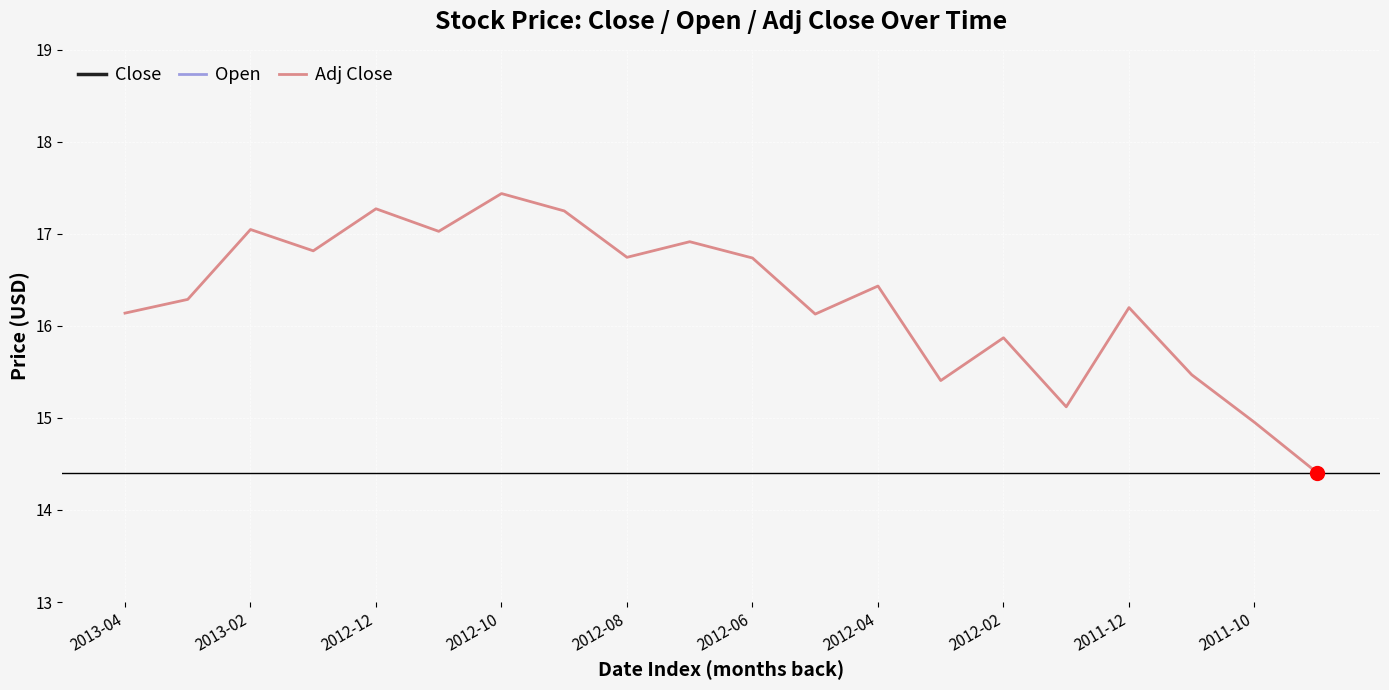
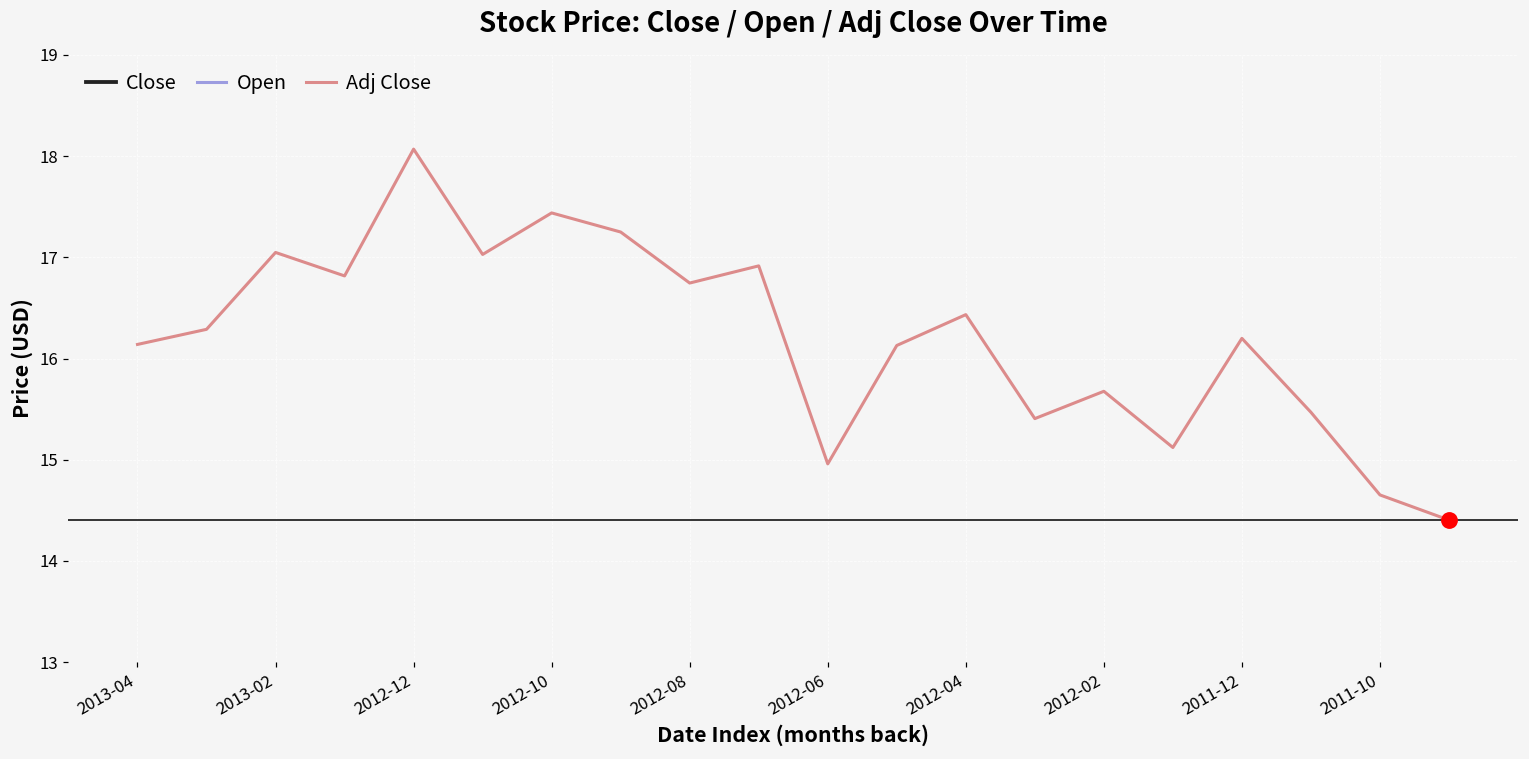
Adj Close, 2012-12: 17.3 -> 18.1
Adj Close, 2012-06: 16.7 -> 15.0
Adj Close, 2012-02: 15.9 -> 15.7
Adj Close, 2011-10: 15.0 -> 14.7
